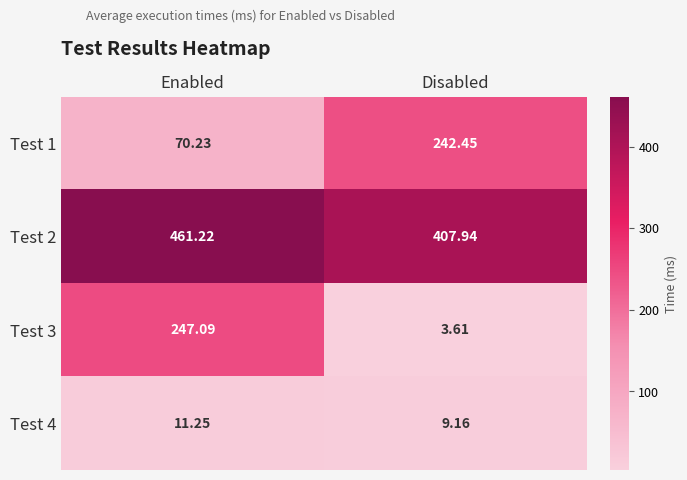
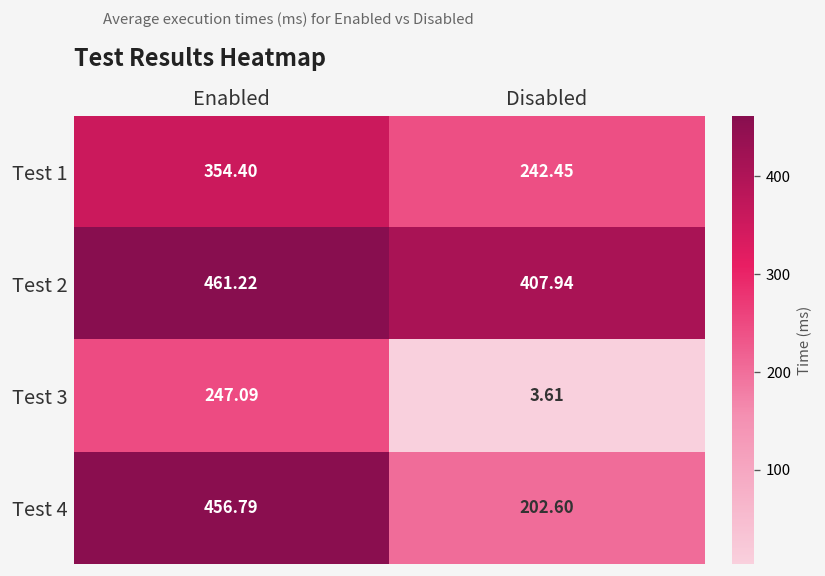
Test 1, Enabled: 70.23 -> 354.40
Test 4, Enabled: 11.25 -> 456.79
Test 4, Disabled: 9.16 -> 202.60
